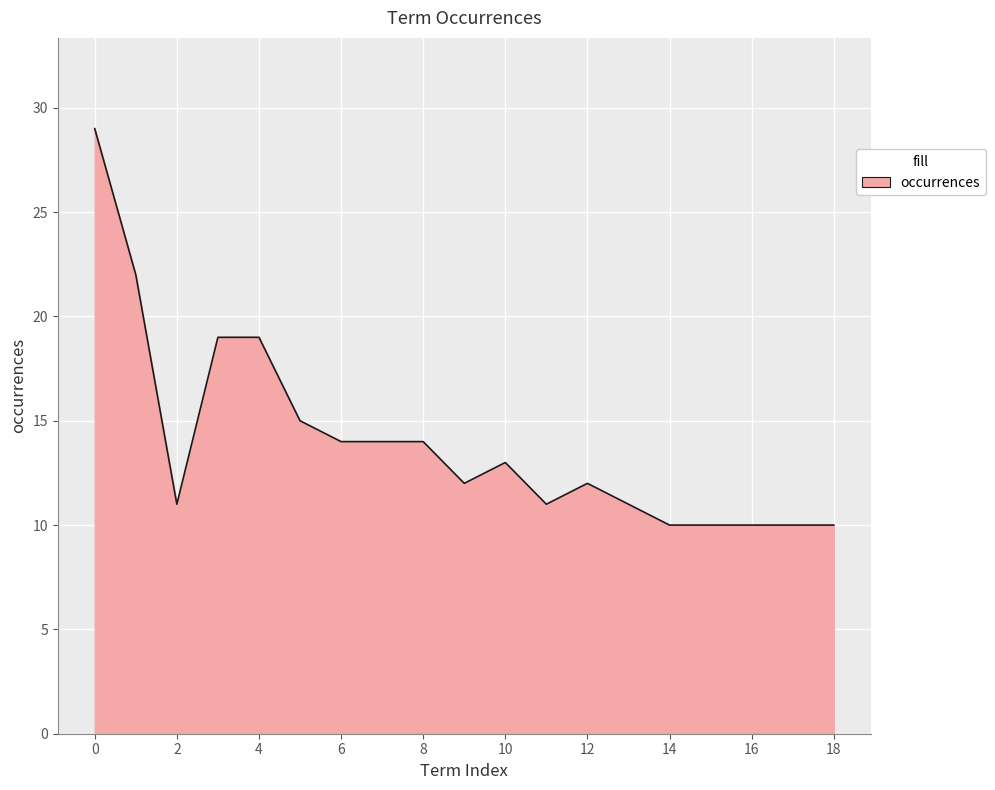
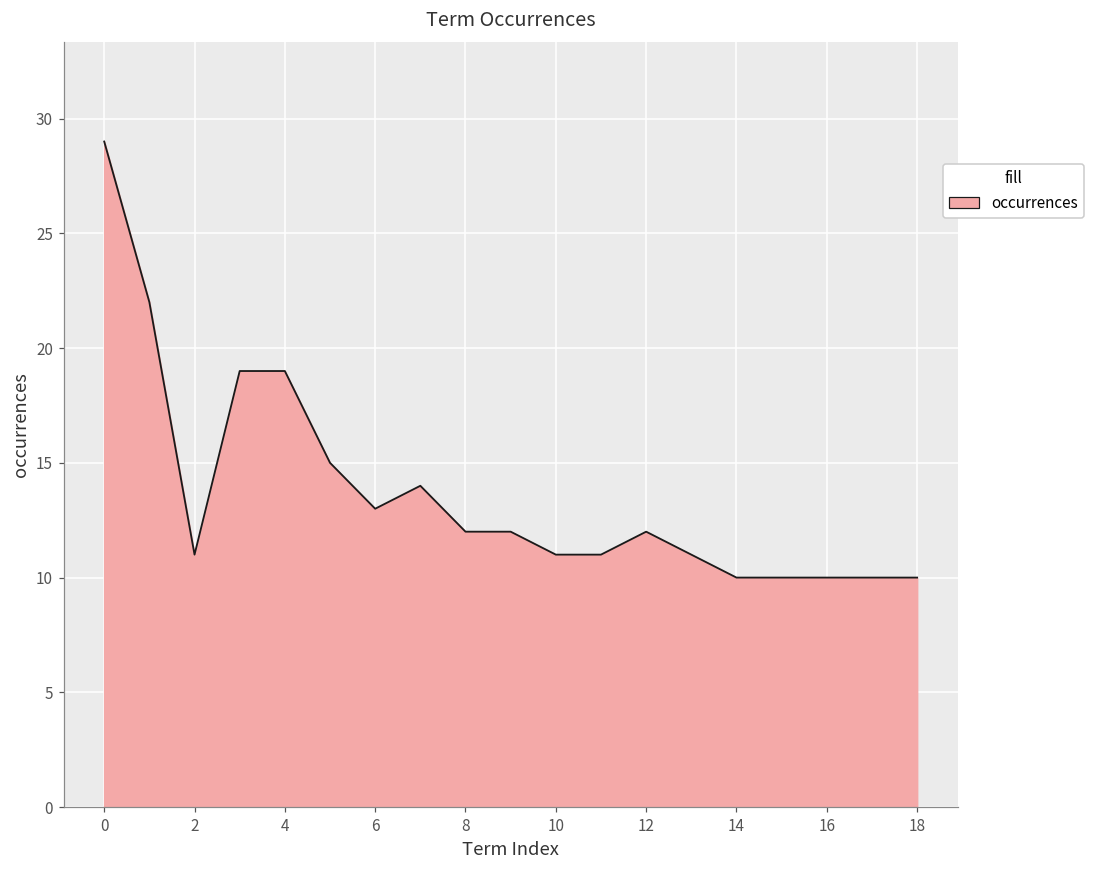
6: 14 -> 13
8: 14 -> 12
10: 13 -> 11
